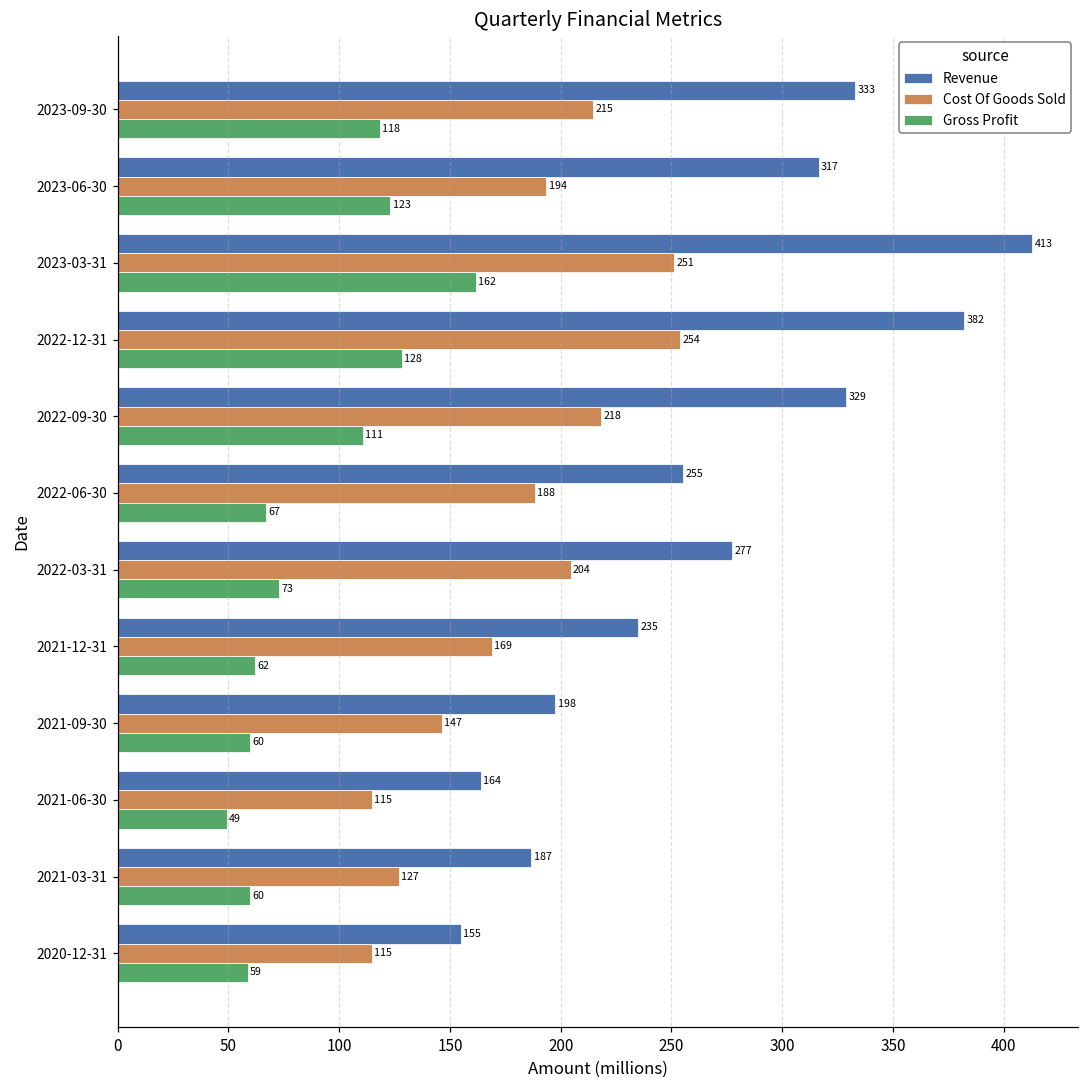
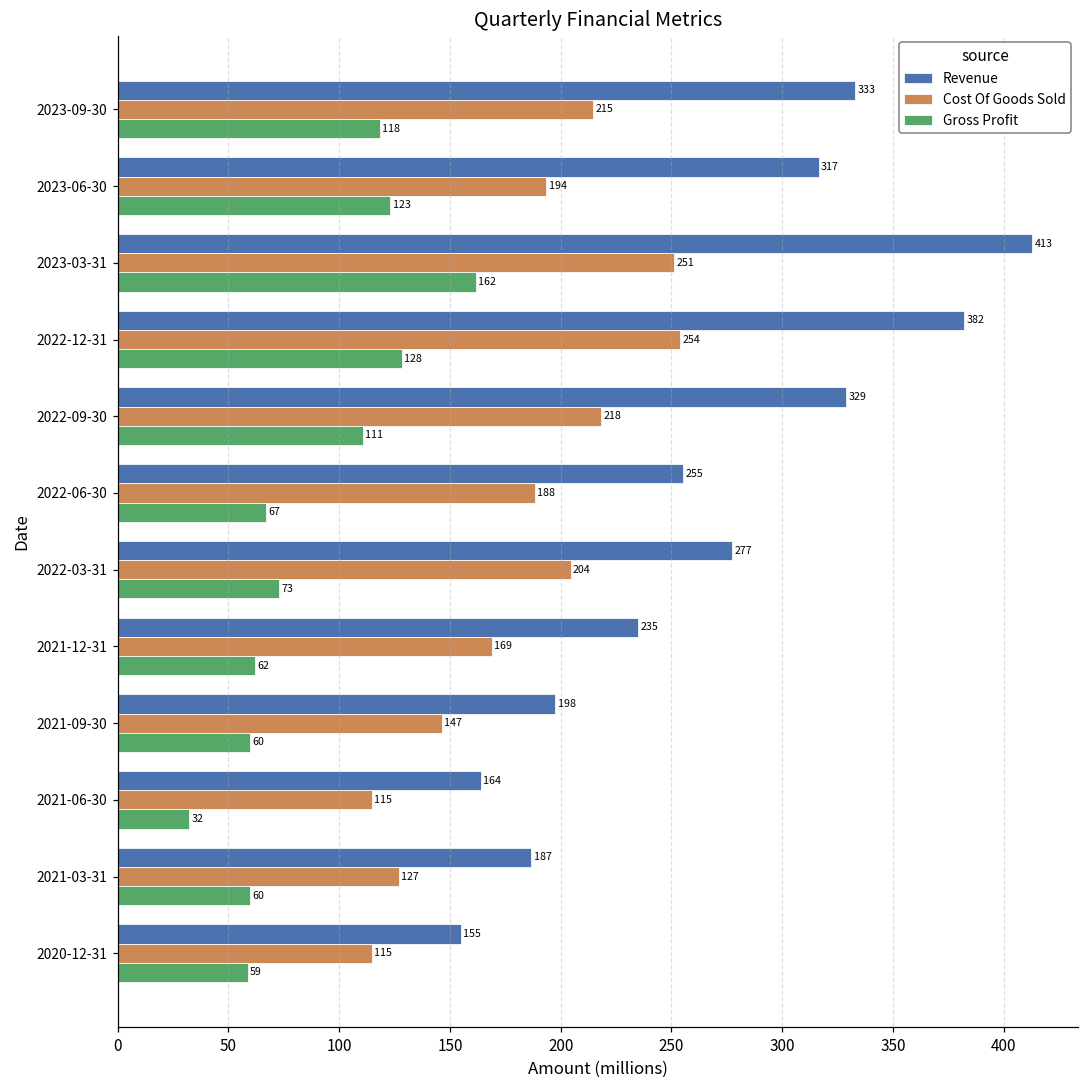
Gross Profit, 2021-06-30: 49 -> 32
